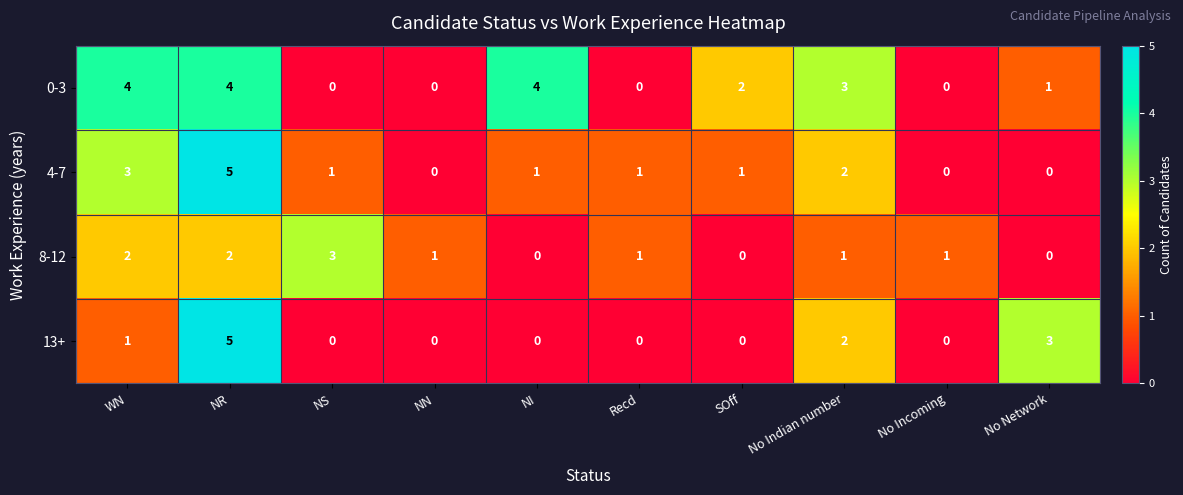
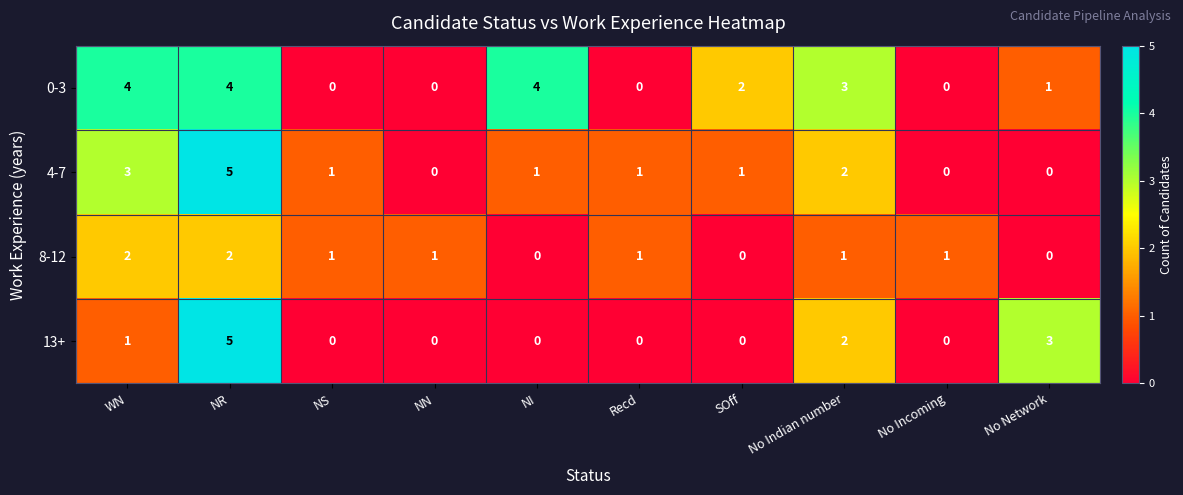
8-12, NS: 3 -> 1
